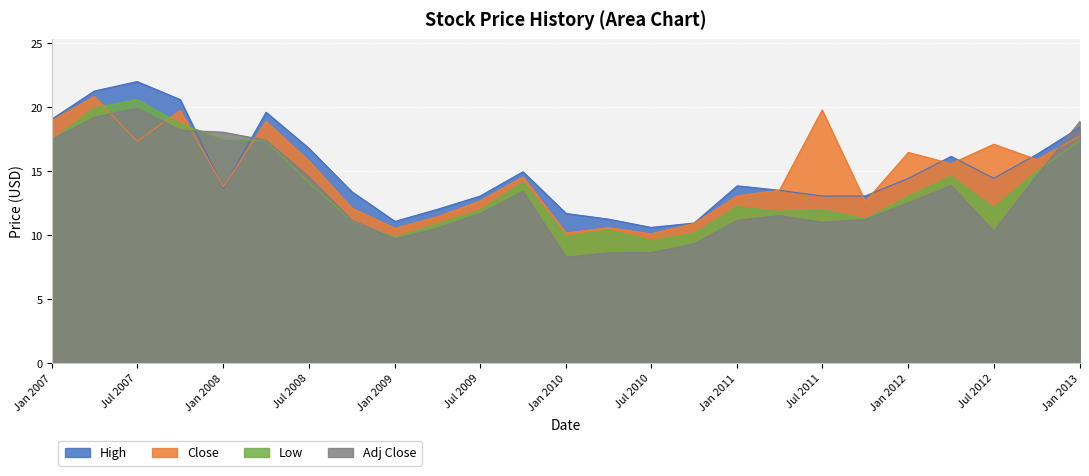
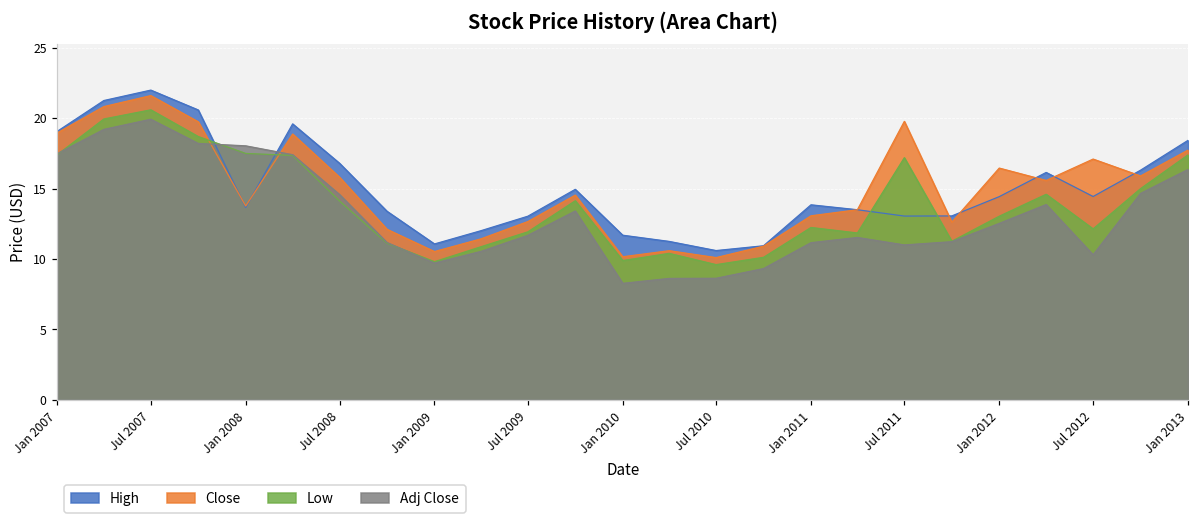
Close, Jul 2007: 17.3 -> 21.6
Low, Jul 2011: 12.0 -> 17.2
Adj Close, Jan 2013: 18.9 -> 16.4
